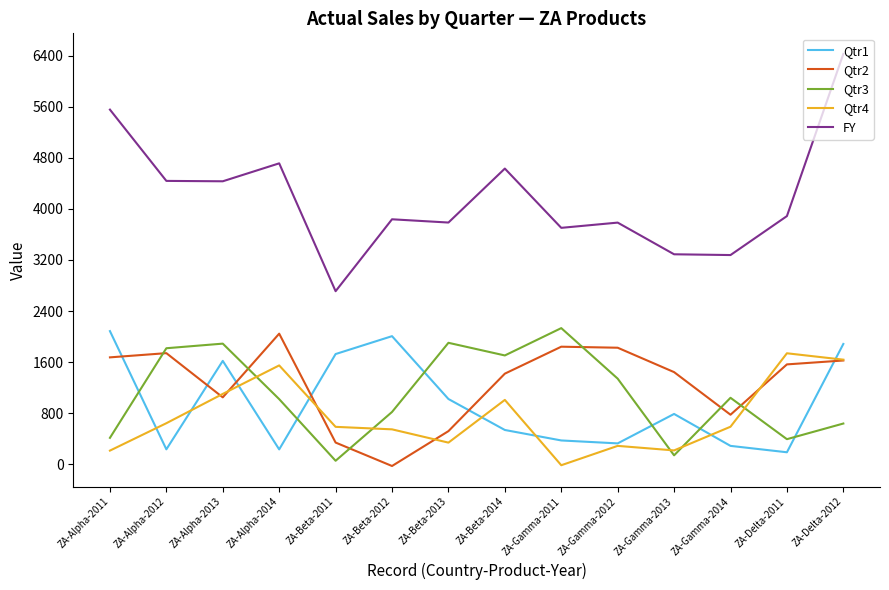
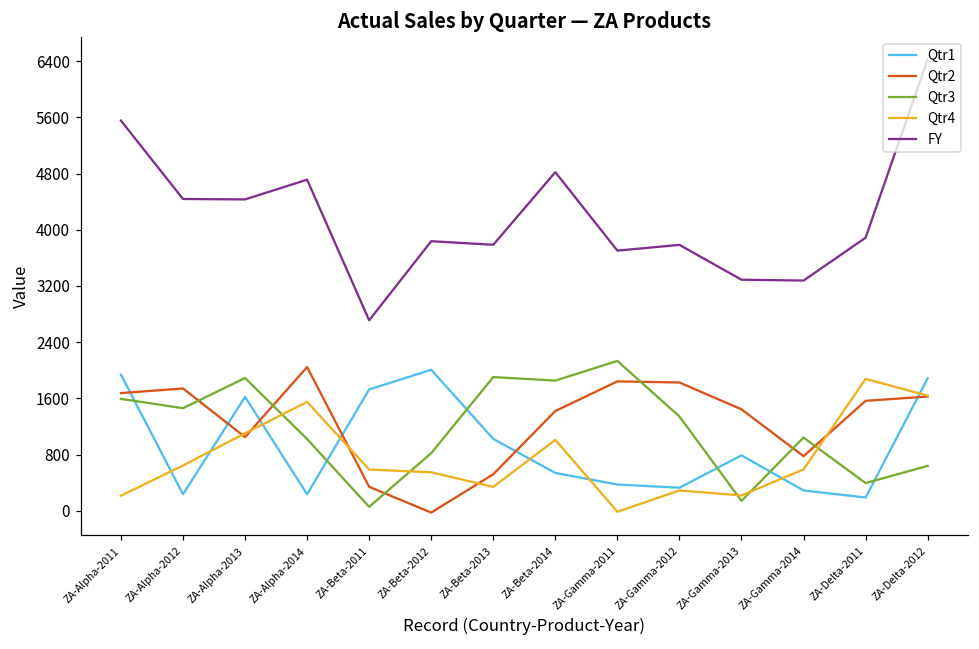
Qtr1, ZA-Alpha-2011: 2100 -> 1900
Qtr3, ZA-Alpha-2011: 400 -> 1600
Qtr3, ZA-Alpha-2012: 1800 -> 1500
Qtr3, ZA-Beta-2014: 1700 -> 1900
FY, ZA-Beta-2014: 4600 -> 4800
Qtr4, ZA-Delta-2011: 1700 -> 1900
